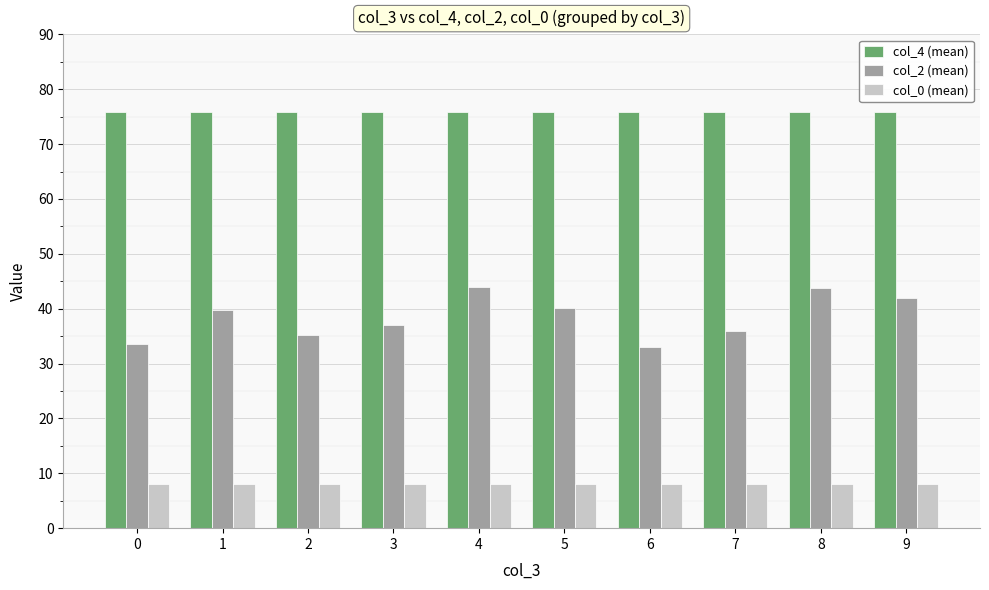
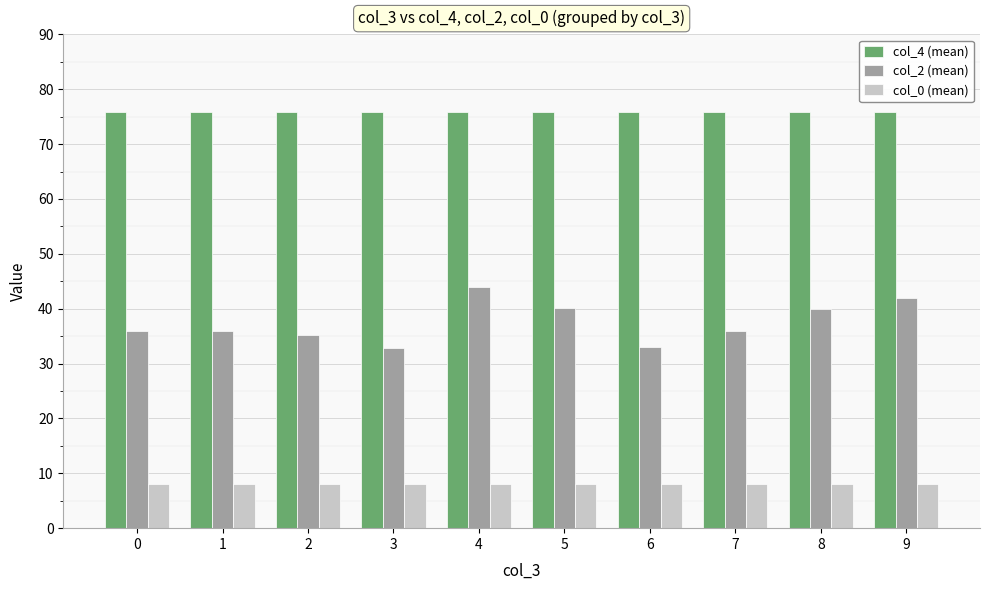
col_2 (mean), 0: 34 -> 36
col_2 (mean), 1: 40 -> 36
col_2 (mean), 3: 37 -> 33
col_2 (mean), 8: 44 -> 40
